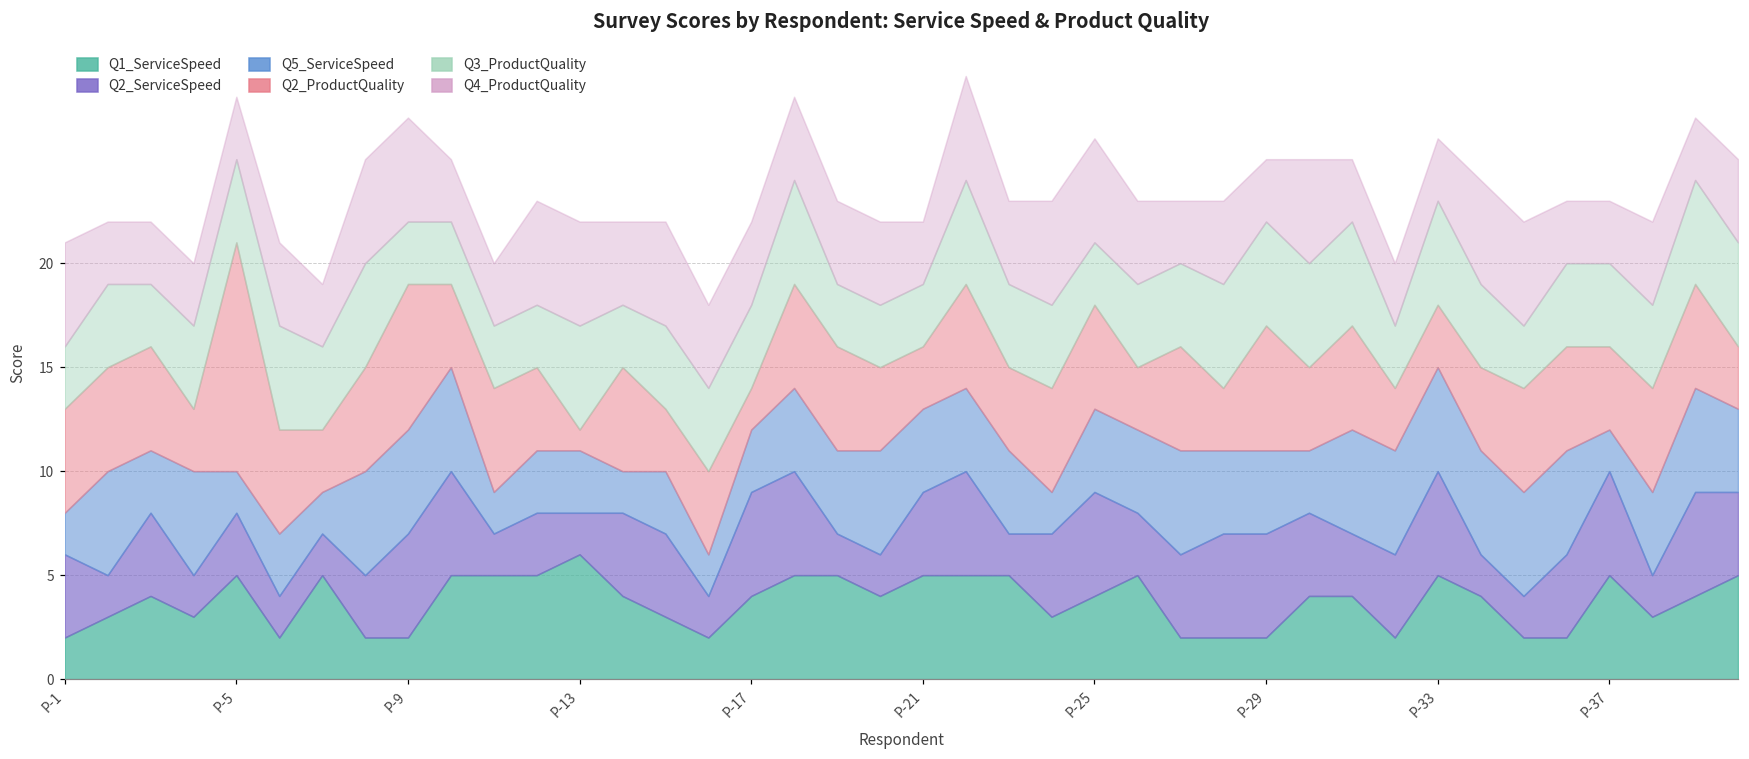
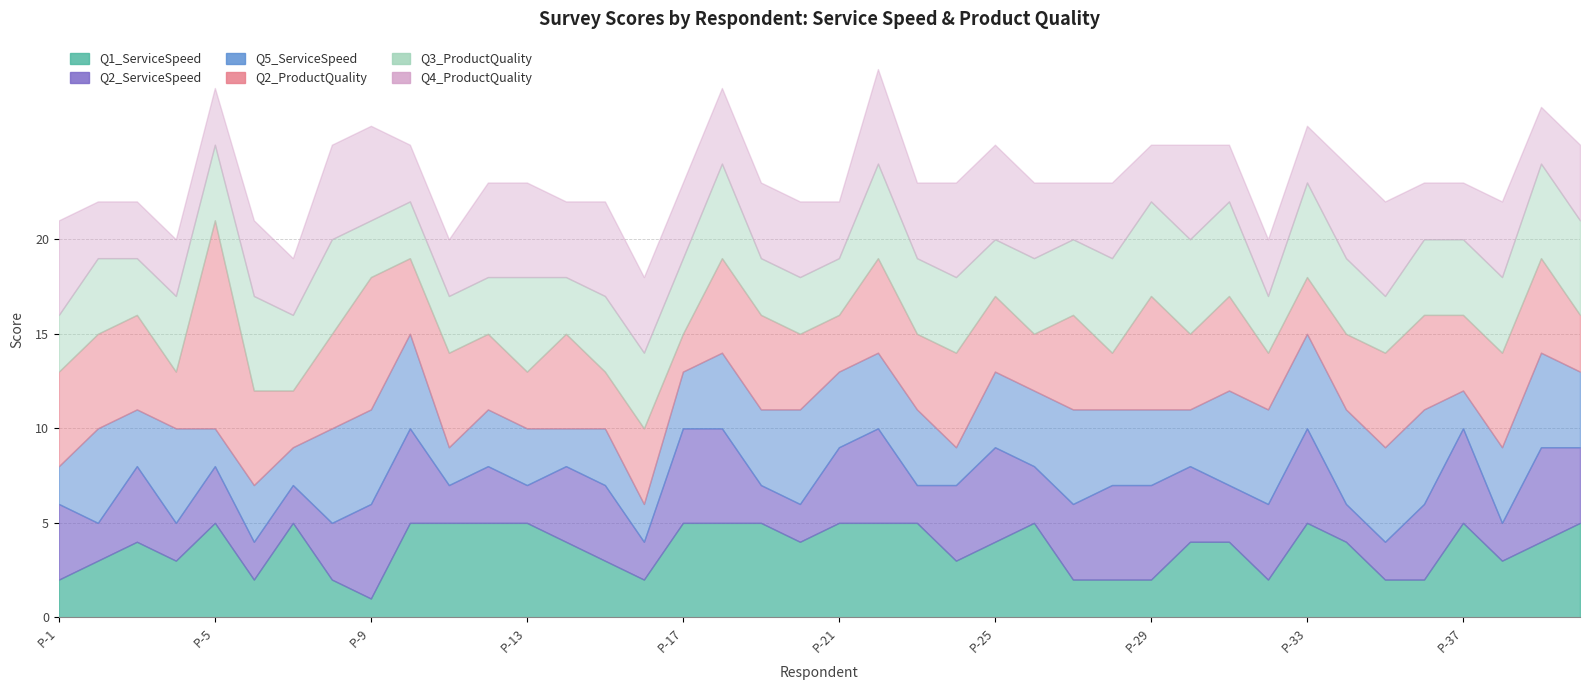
Q1_ServiceSpeed, P-9: 2 -> 1
Q1_ServiceSpeed, P-13: 6 -> 5
Q2_ProductQuality, P-13: 1 -> 3
Q1_ServiceSpeed, P-17: 4 -> 5
Q2_ProductQuality, P-25: 5 -> 4
